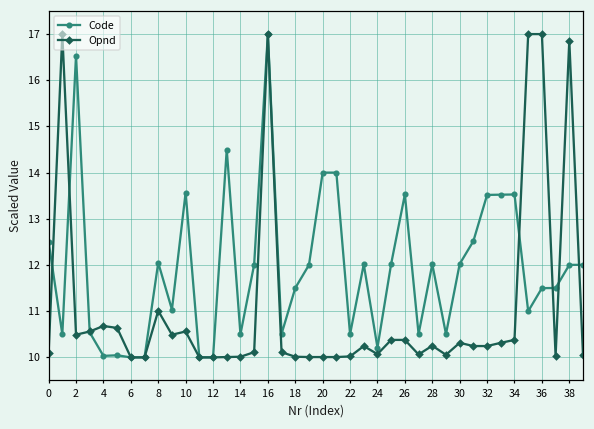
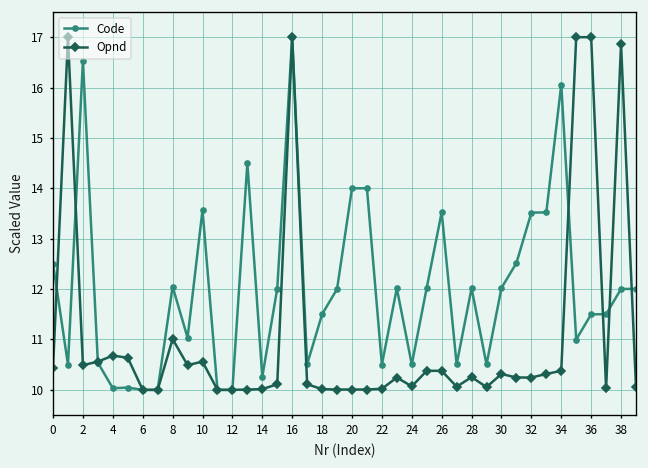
Opnd, 0: 10.1 -> 10.4
Code, 14: 10.5 -> 10.3
Code, 24: 10.2 -> 10.5
Code, 34: 13.5 -> 16.1
